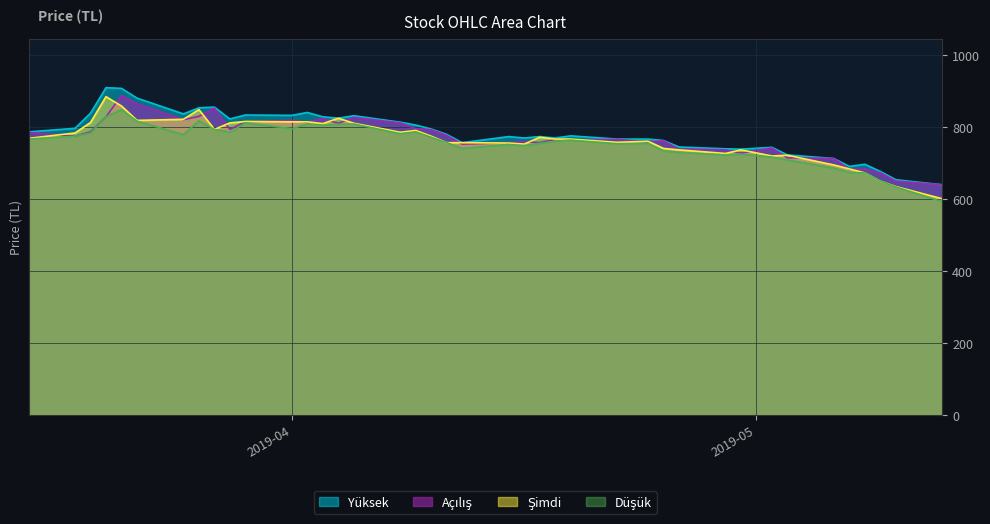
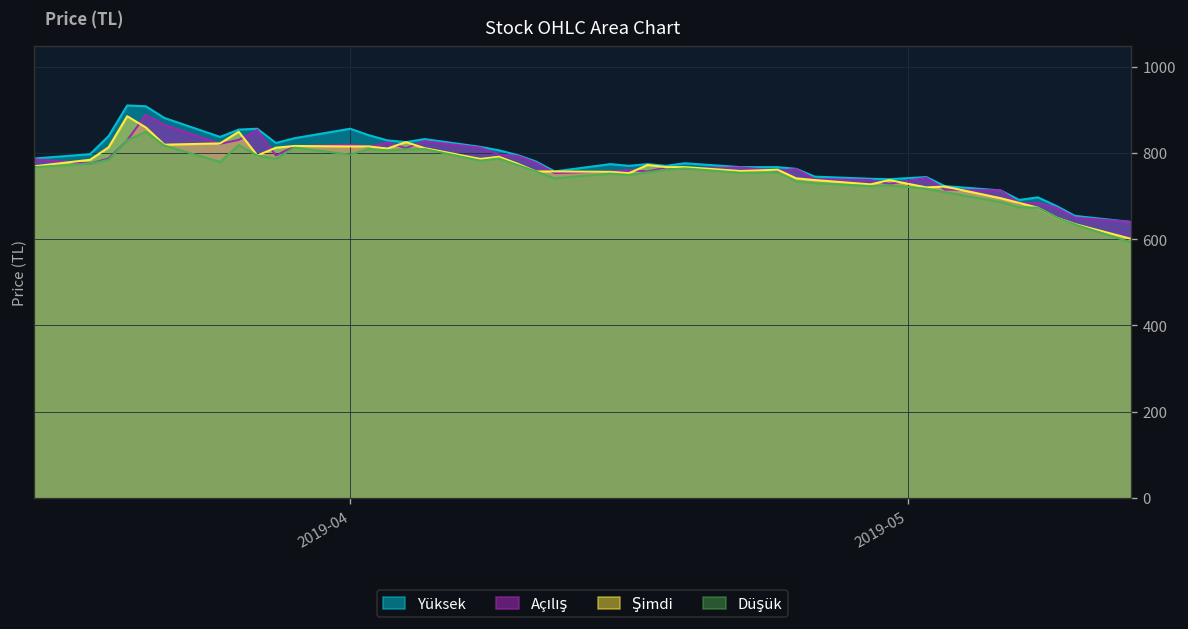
Yüksek, 2019-04: 830 -> 860
